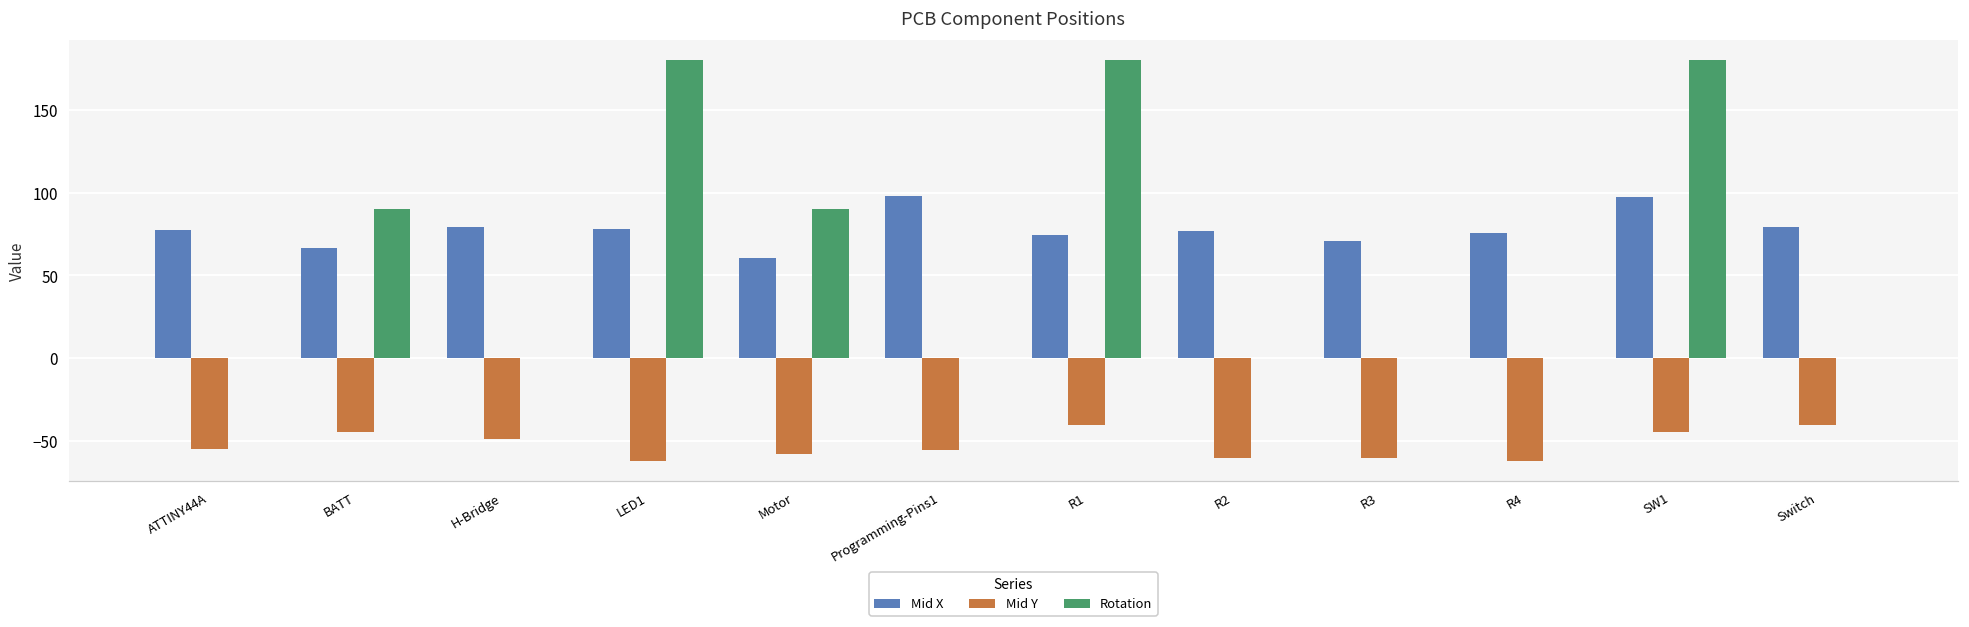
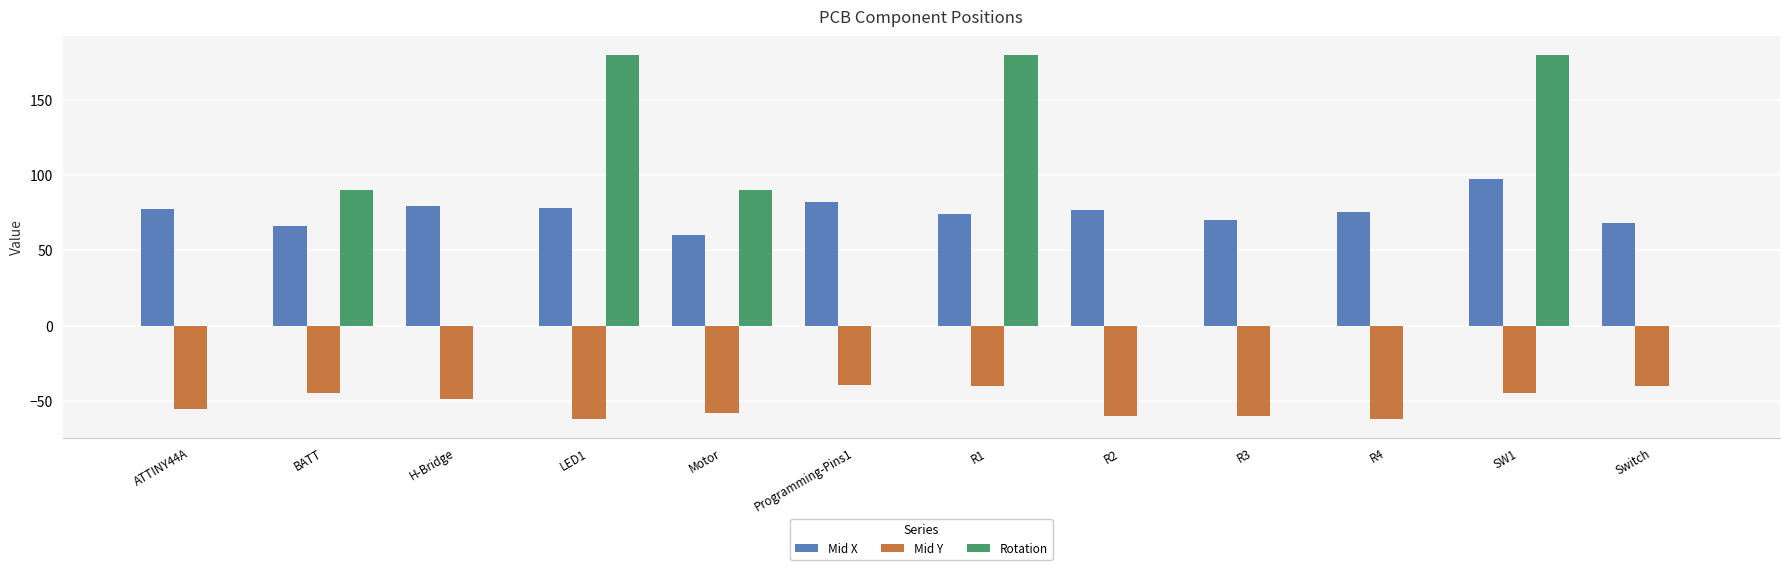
Mid X, Programming-Pins1: 98 -> 82
Mid Y, Programming-Pins1: -56 -> -39
Mid X, Switch: 79 -> 68
